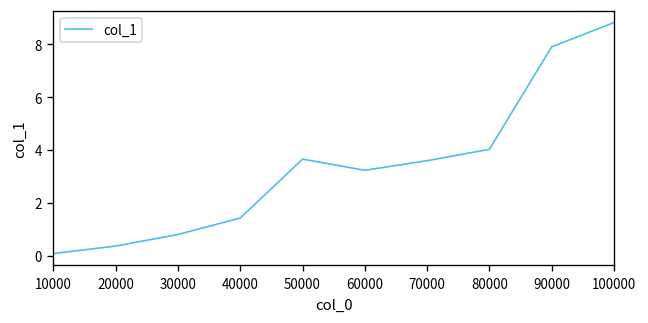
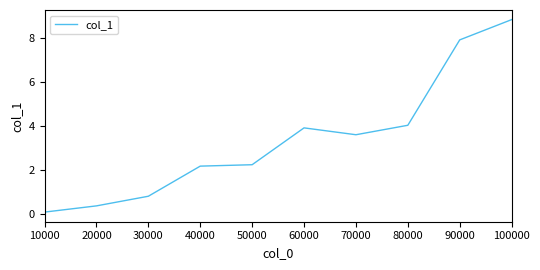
40000: 1.4 -> 2.2
50000: 3.7 -> 2.2
60000: 3.2 -> 3.9
